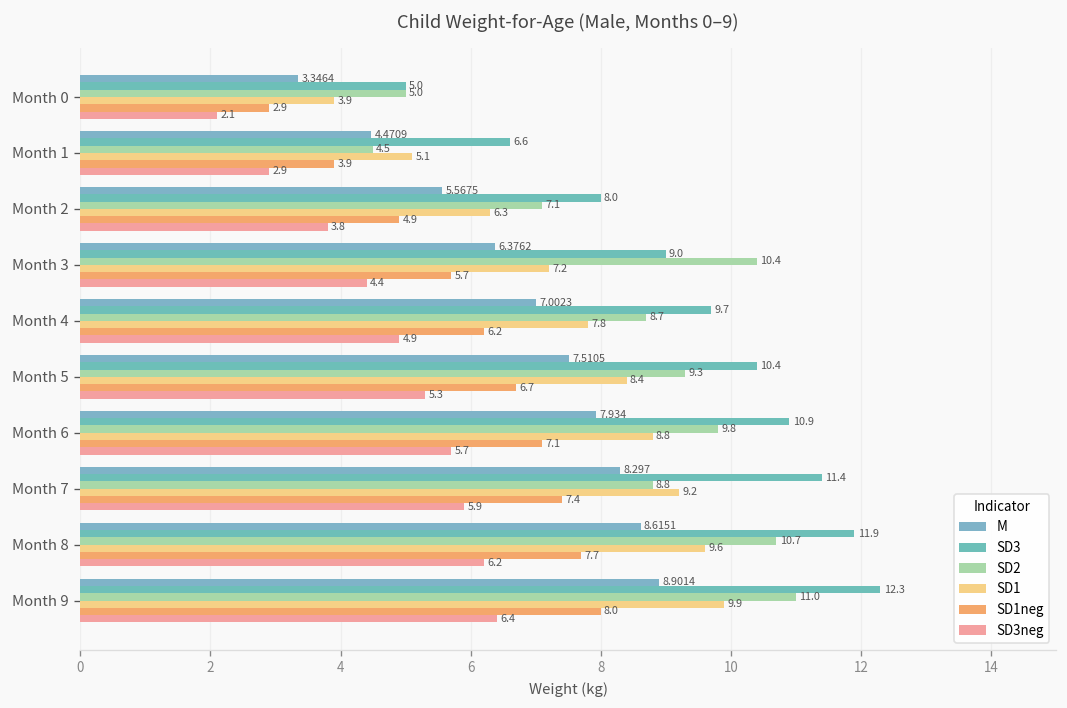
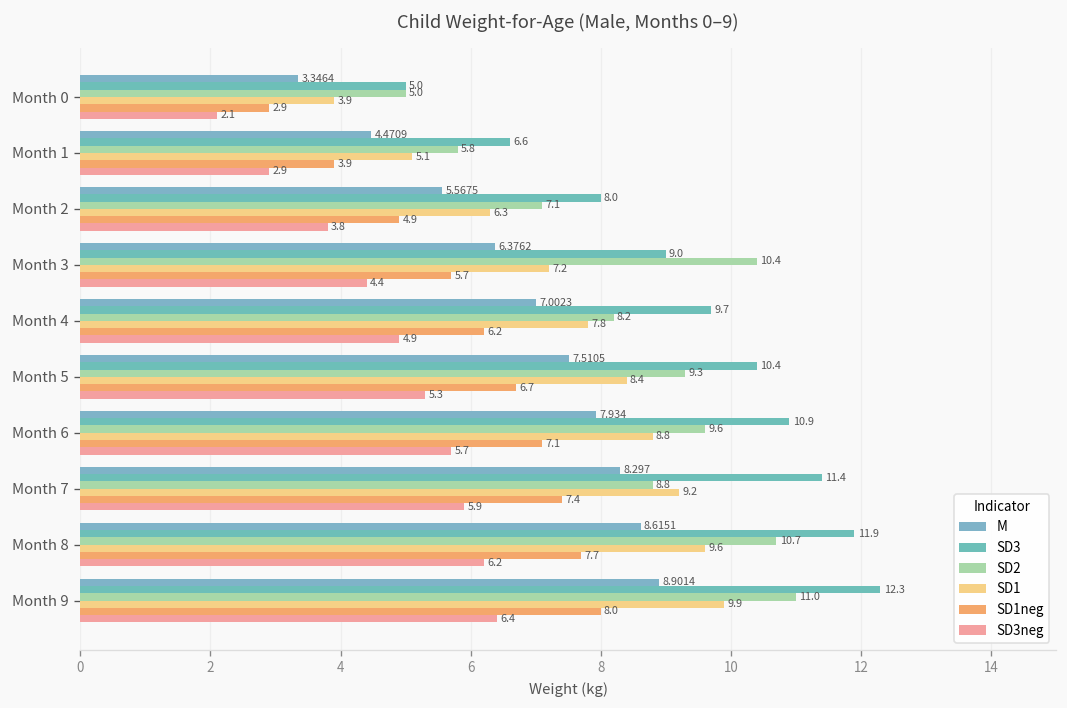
SD2, Month 1: 4.5 -> 5.8
SD2, Month 4: 8.7 -> 8.2
SD2, Month 6: 9.8 -> 9.6
